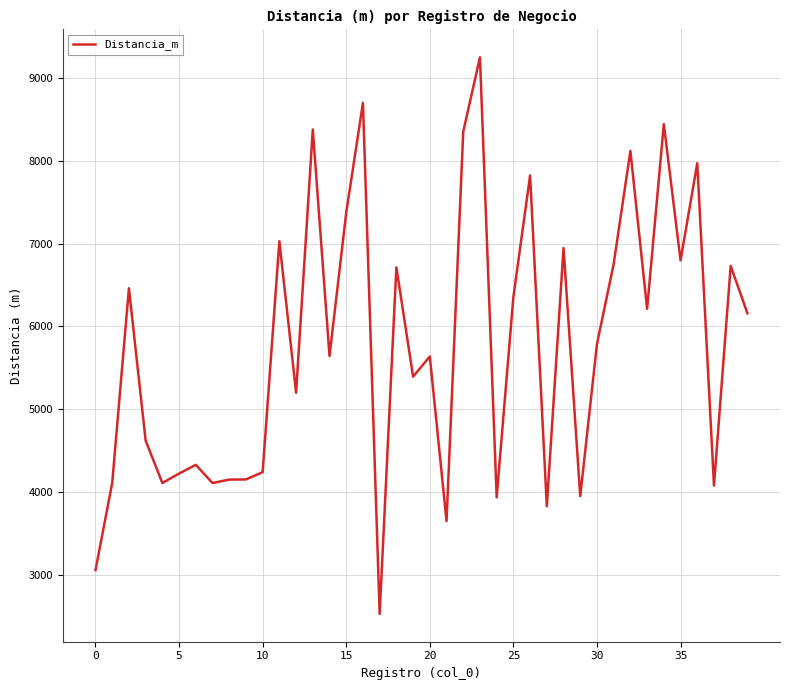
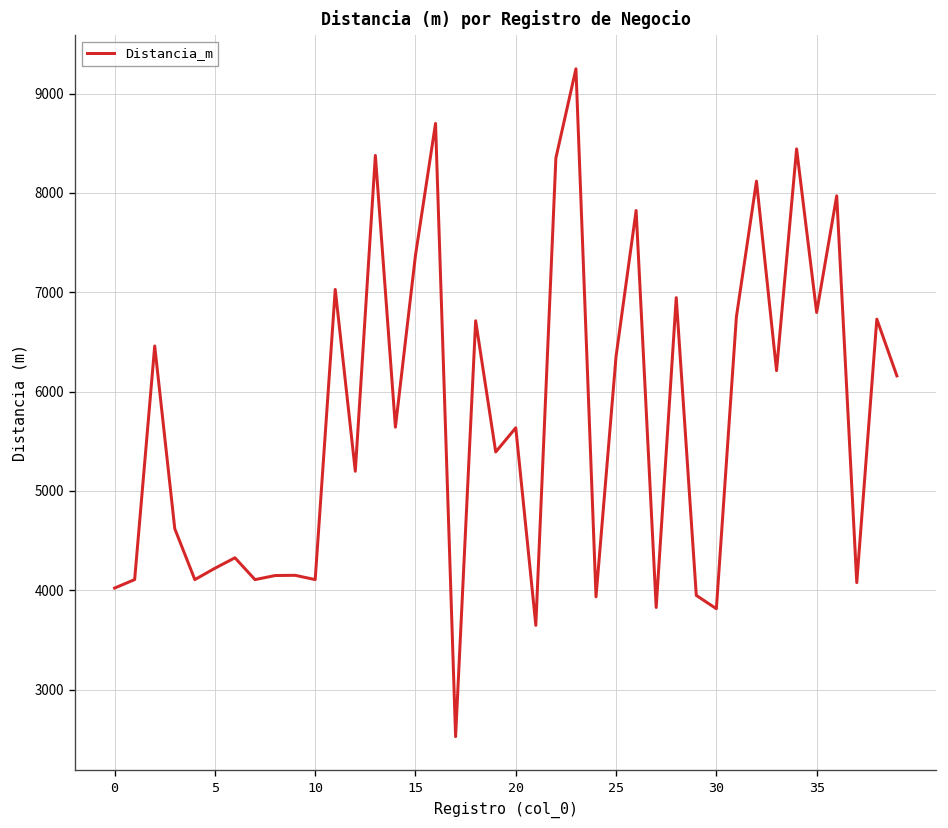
0: 3100 -> 4000
10: 4200 -> 4100
30: 5800 -> 3800
